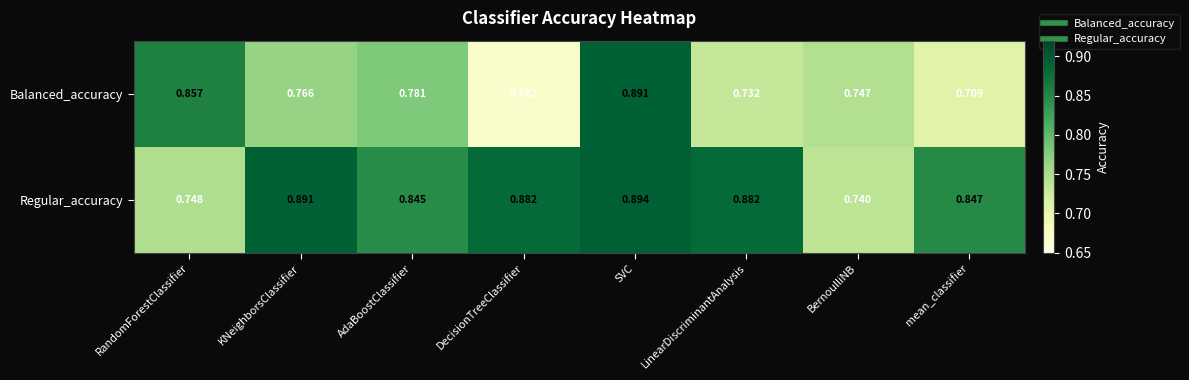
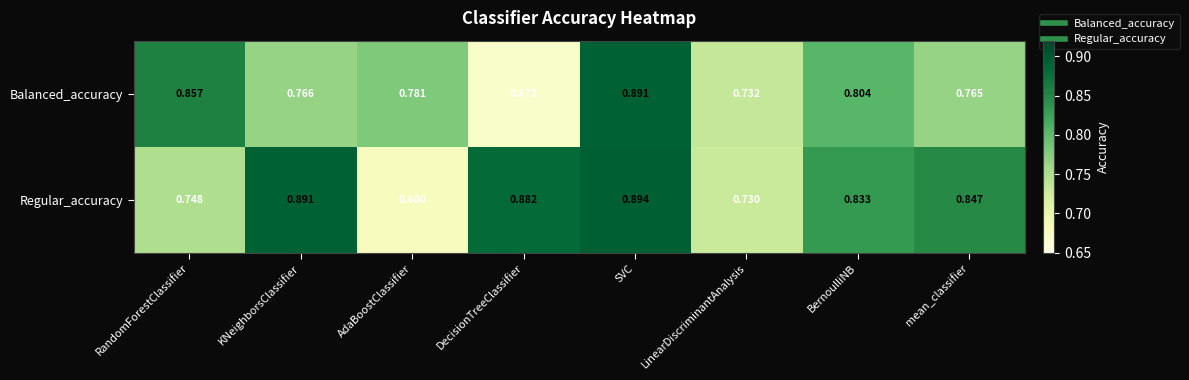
Balanced_accuracy, BernoulliNB: 0.747 -> 0.804
Balanced_accuracy, mean_classifier: 0.709 -> 0.765
Regular_accuracy, AdaBoostClassifier: 0.845 -> 0.680
Regular_accuracy, LinearDiscriminantAnalysis: 0.882 -> 0.730
Regular_accuracy, BernoulliNB: 0.740 -> 0.833
